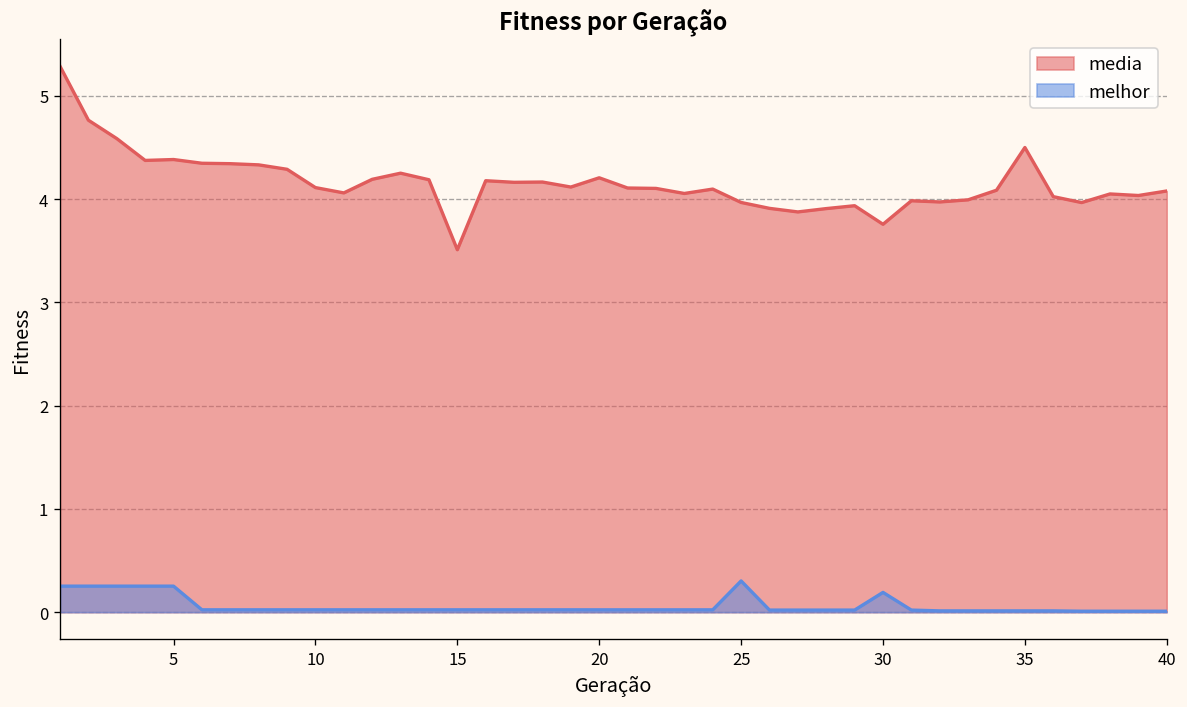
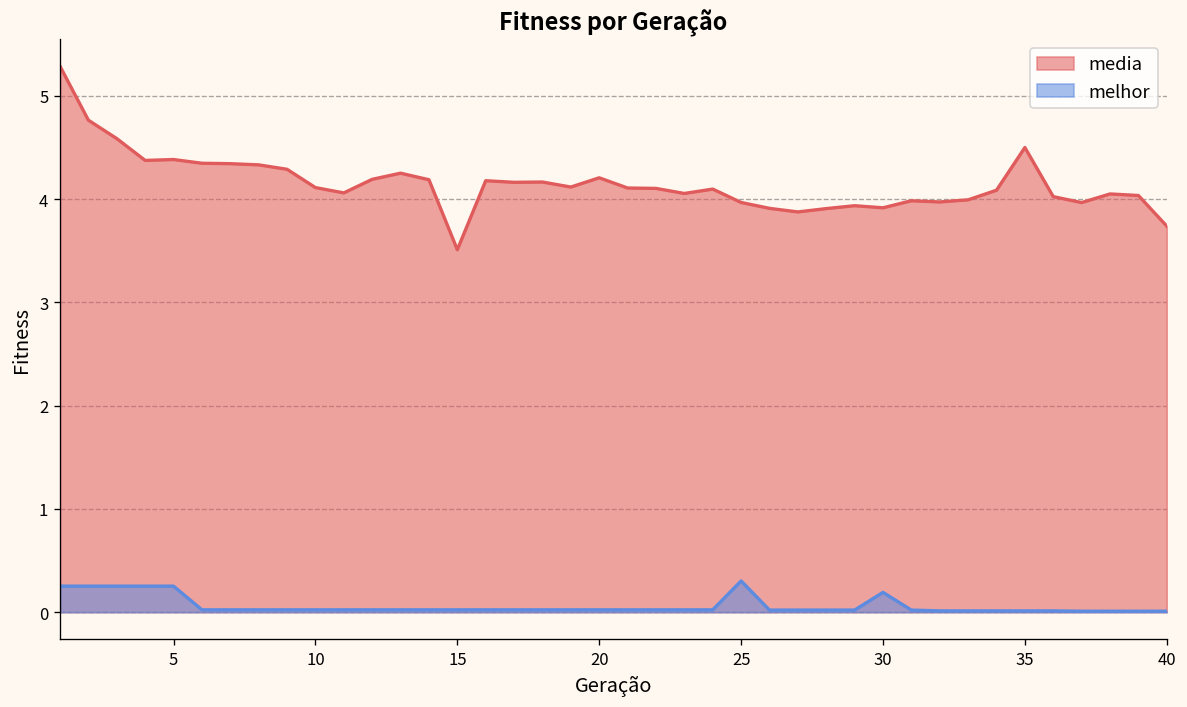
media, 30: 3.8 -> 3.9
media, 40: 4.1 -> 3.7
